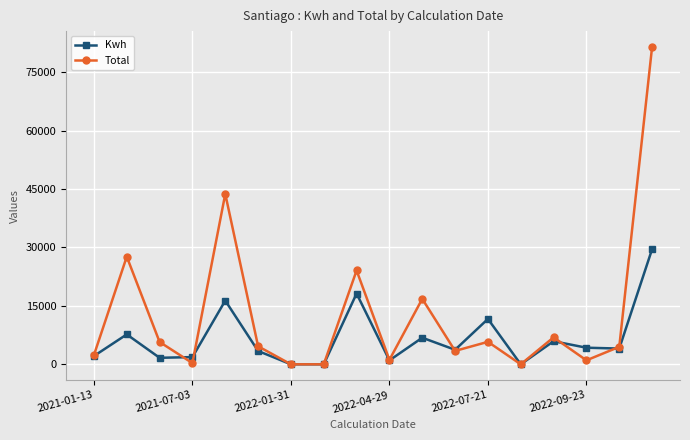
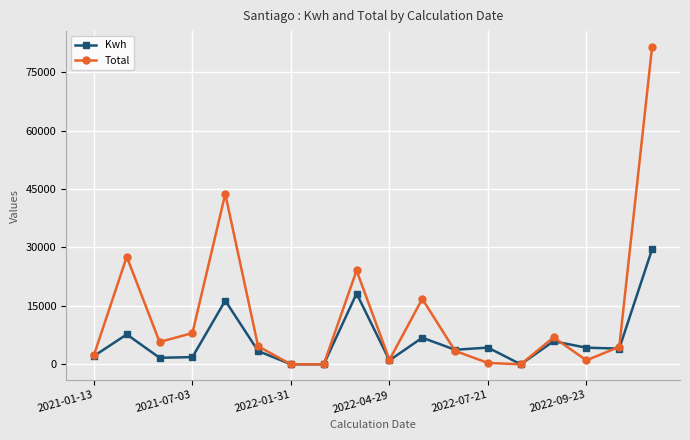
Total, 2021-07-03: 0 -> 8000
Kwh, 2022-07-21: 12000 -> 4000
Total, 2022-07-21: 6000 -> 0
